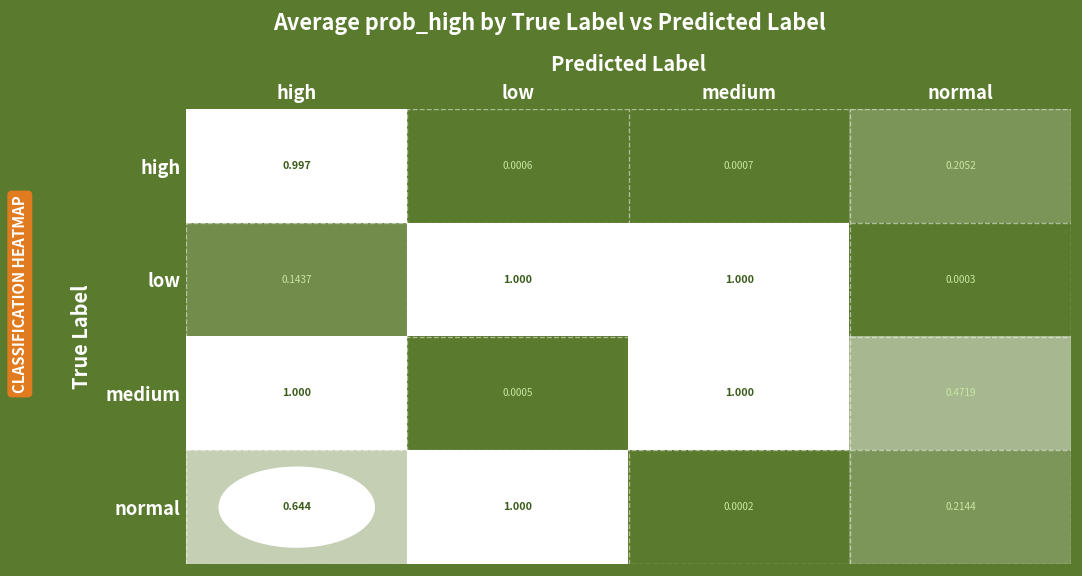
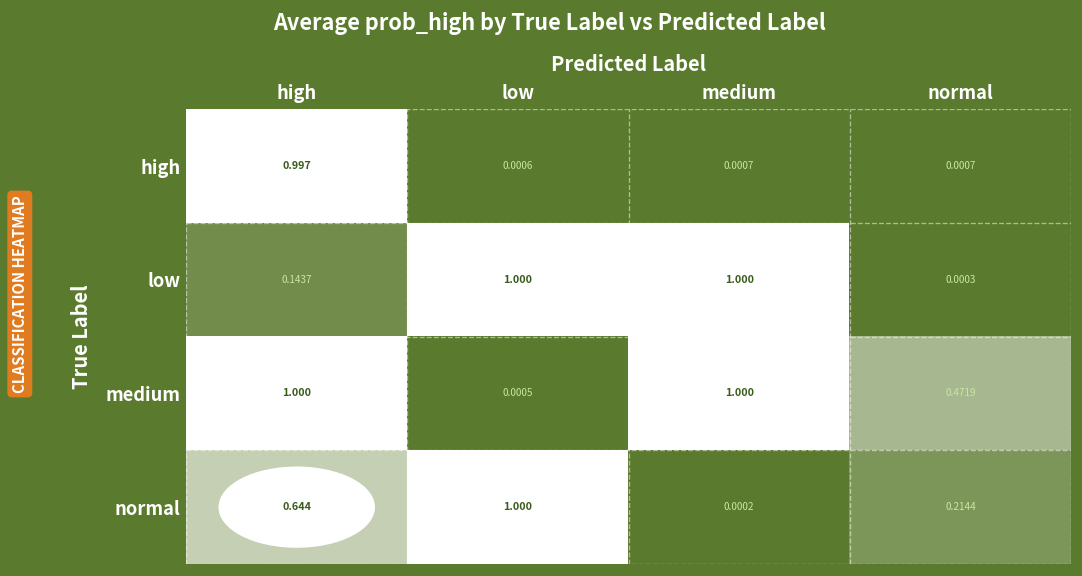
high, normal: 0.2052 -> 0.0007
